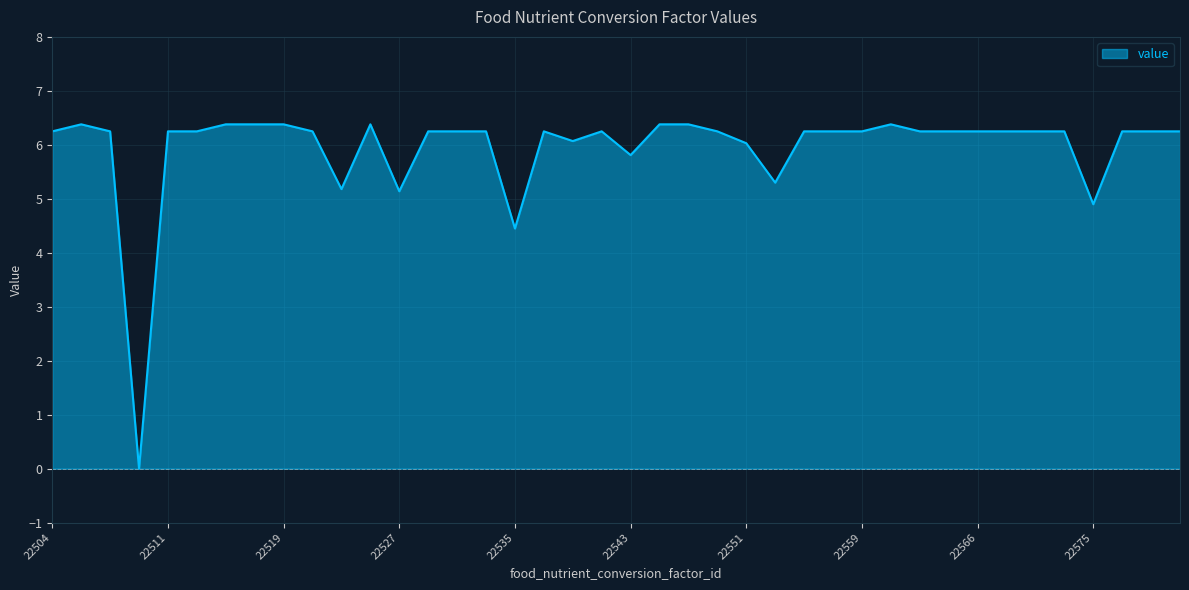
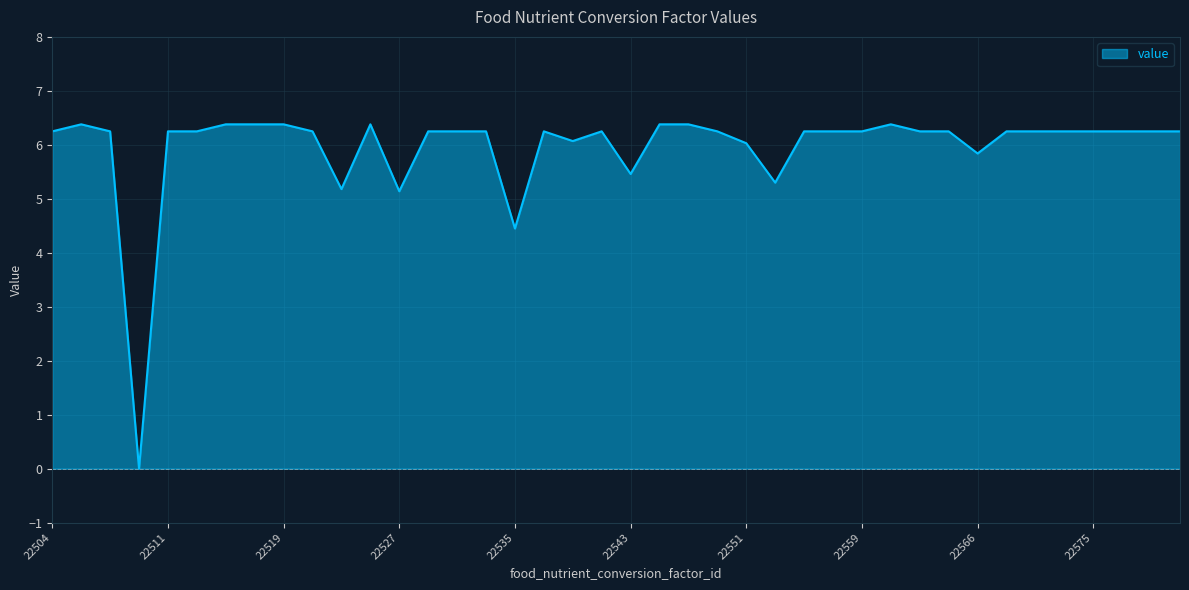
22543: 5.8 -> 5.5
22566: 6.3 -> 5.8
22575: 4.9 -> 6.3
